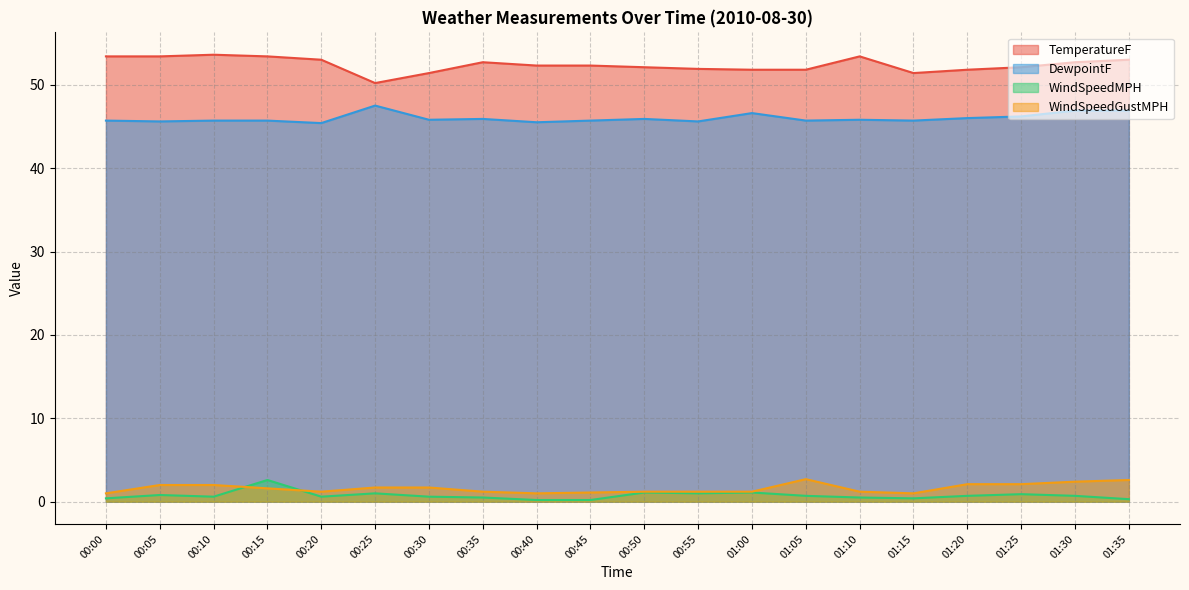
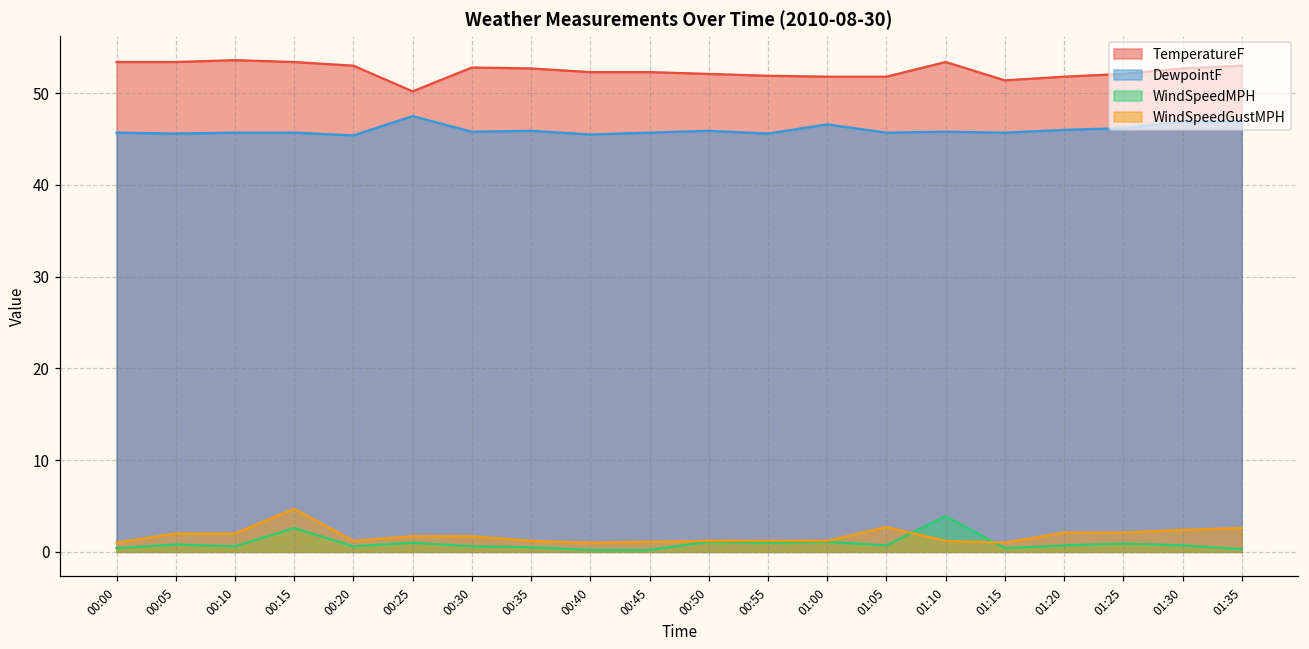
WindSpeedGustMPH, 00:15: 2 -> 5
TemperatureF, 00:30: 51 -> 53
WindSpeedMPH, 01:10: 1 -> 4
